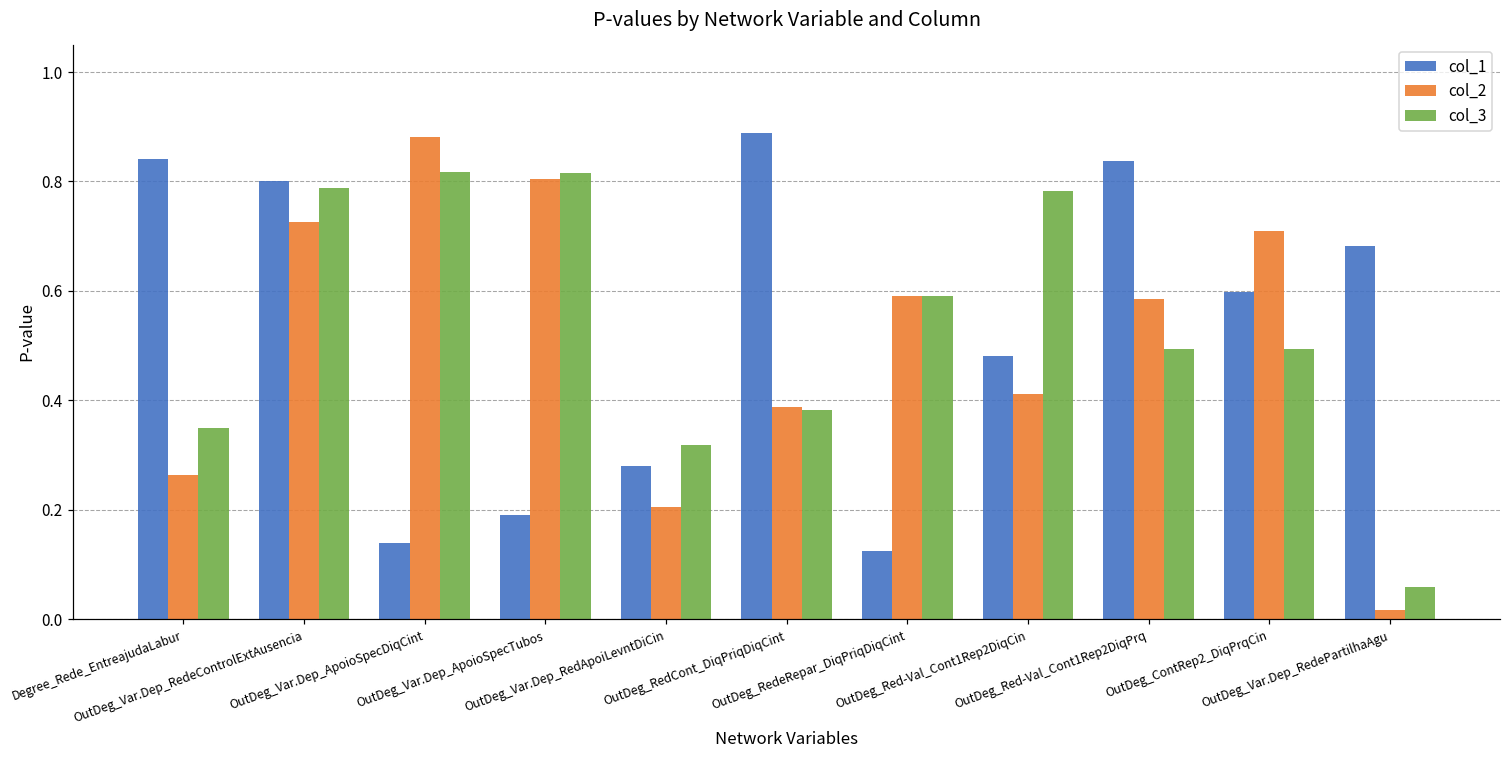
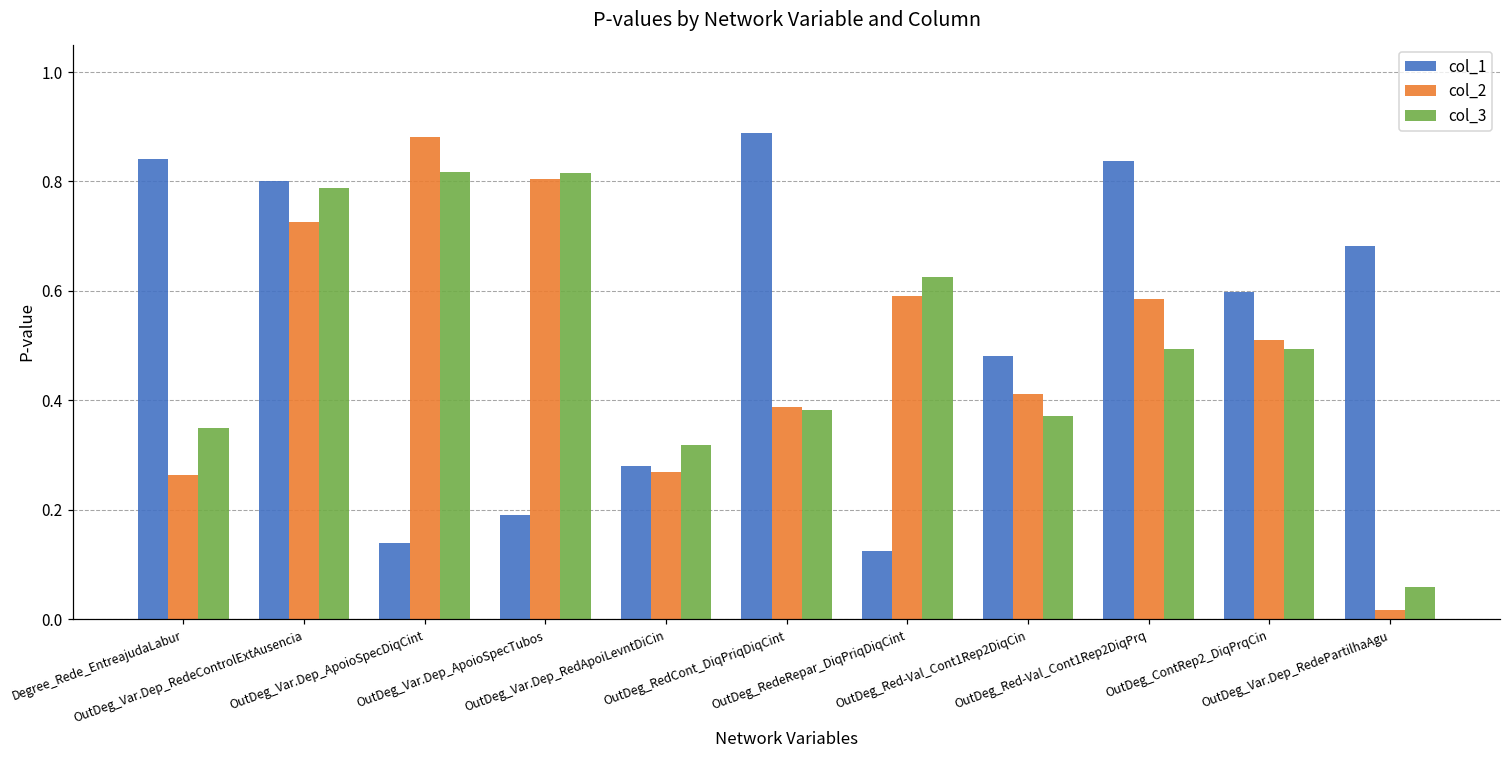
col_2, OutDeg_Var.Dep_RedApoiLevntDiCin: 0.21 -> 0.27
col_3, OutDeg_RedeRepar_DiqPriqDiqCint: 0.59 -> 0.63
col_3, OutDeg_Red-Val_Cont1Rep2DiqCin: 0.78 -> 0.37
col_2, OutDeg_ContRep2_DiqPrqCin: 0.71 -> 0.51
